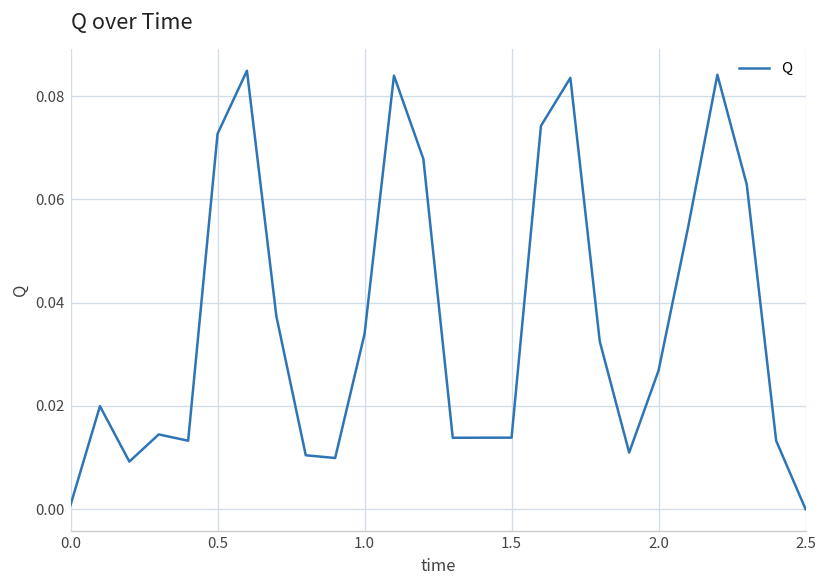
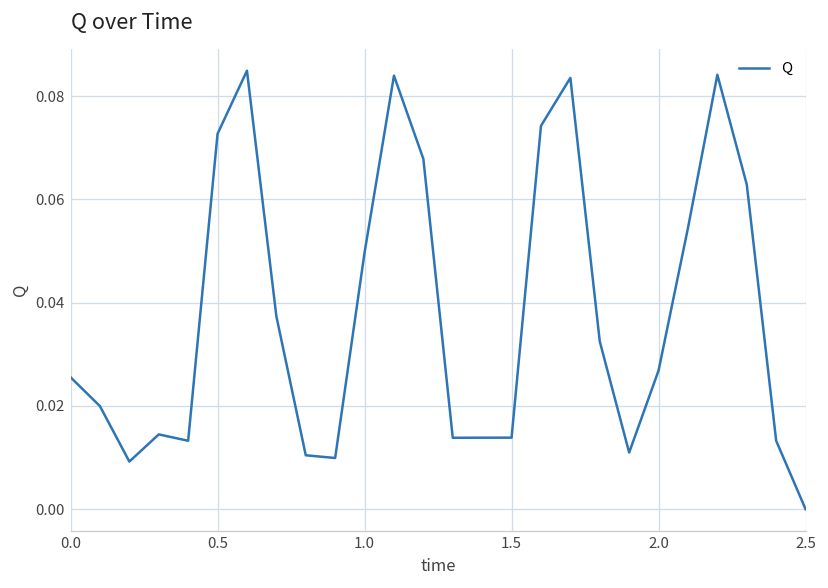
0.0: 0.001 -> 0.026
1.0: 0.034 -> 0.050
